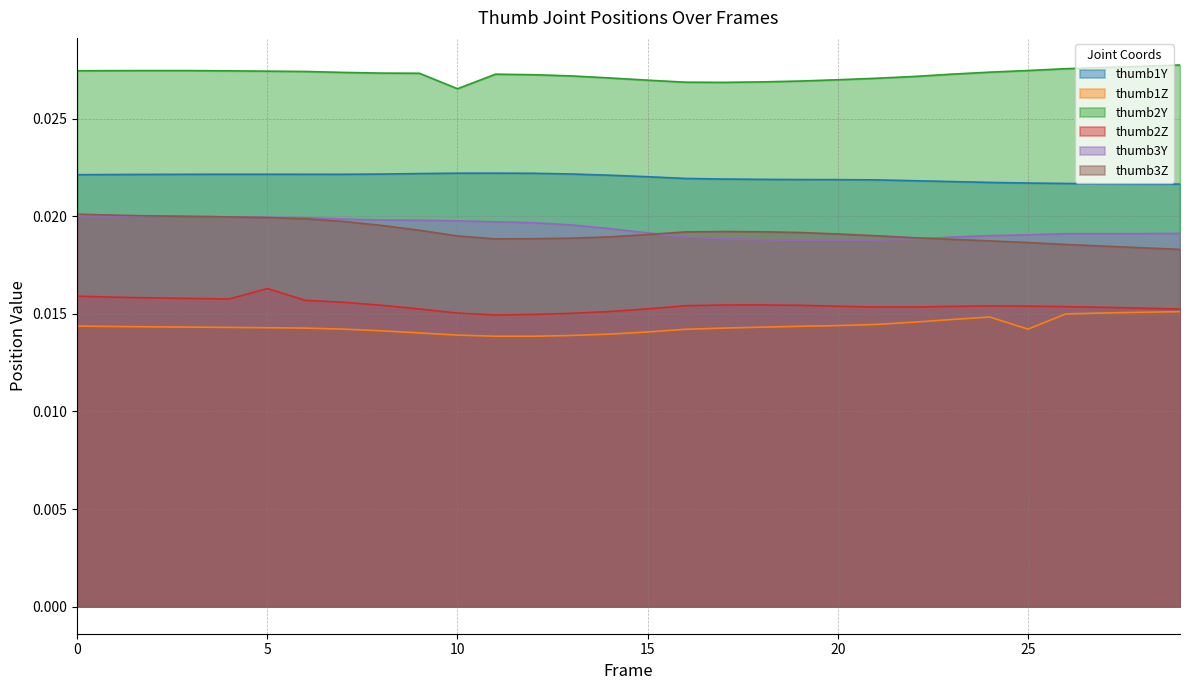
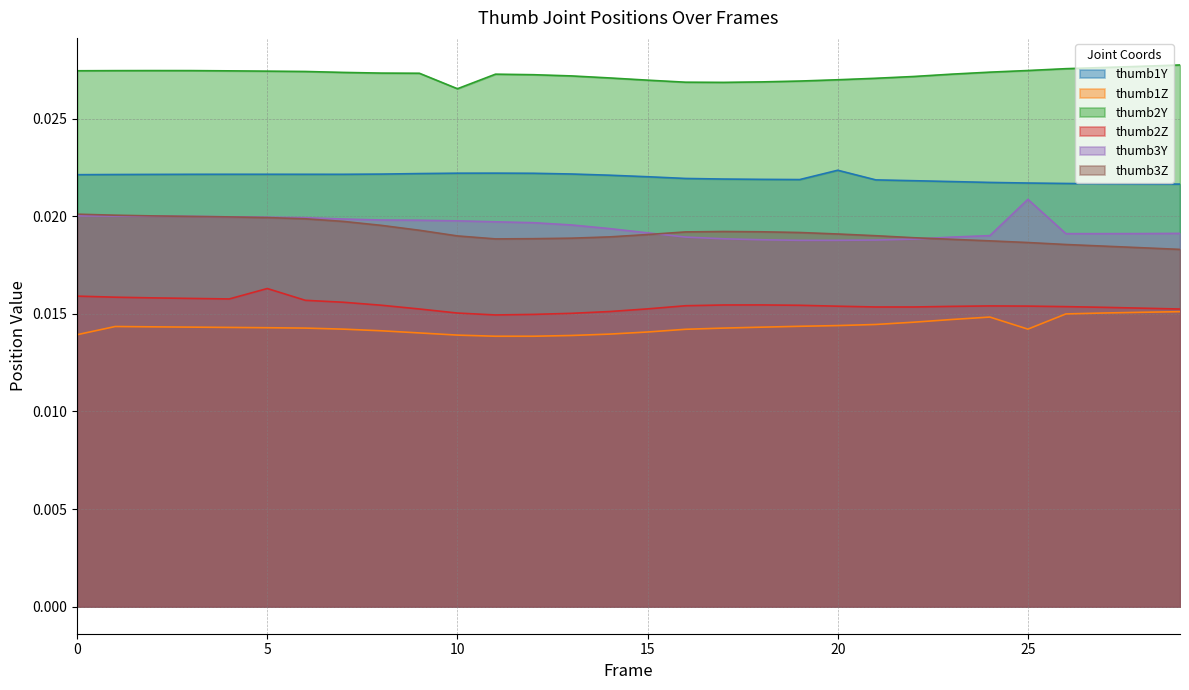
thumb1Z, 0: 0.0144 -> 0.0139
thumb1Y, 20: 0.0219 -> 0.0224
thumb3Y, 25: 0.0190 -> 0.0209
